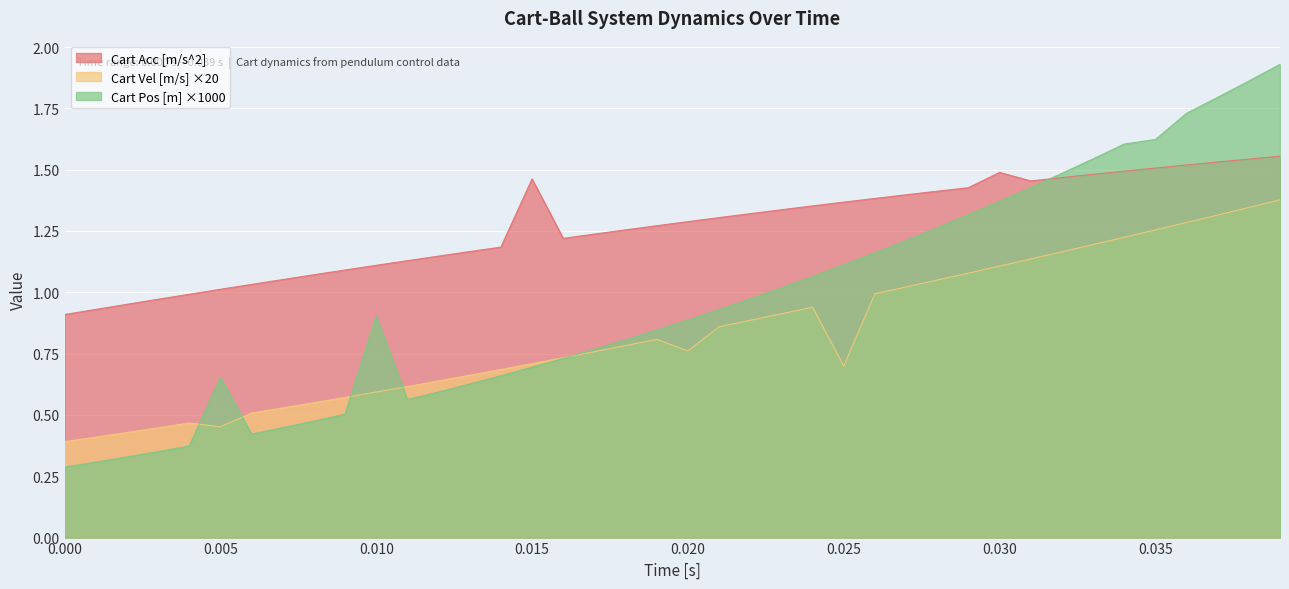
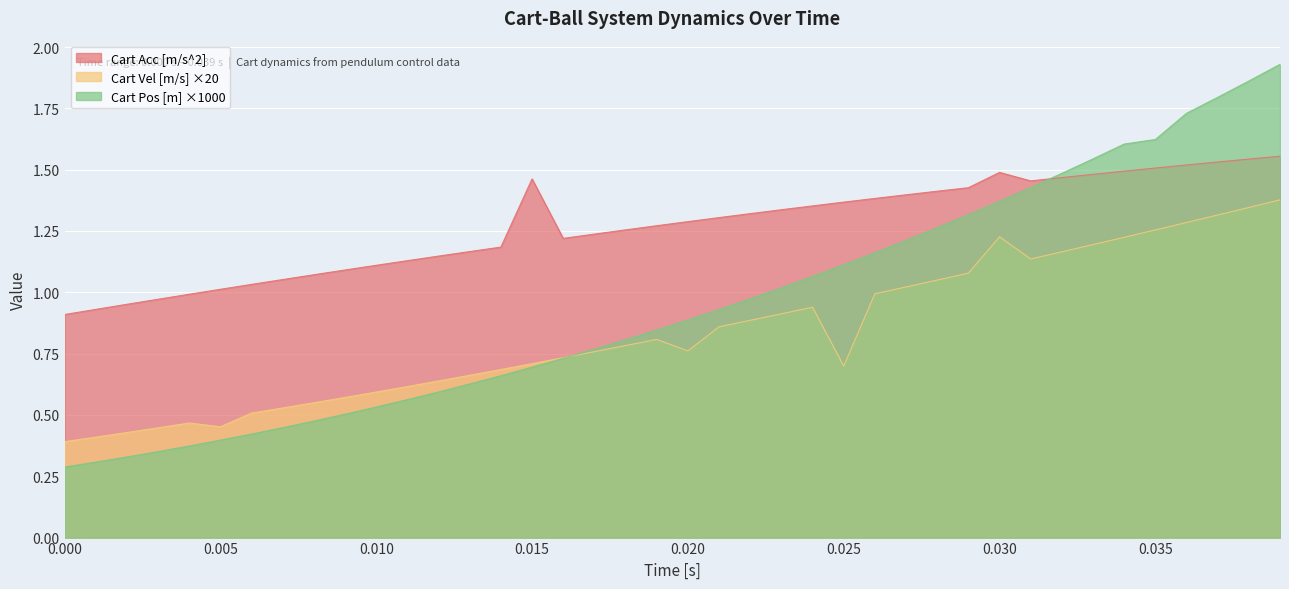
Cart Pos [m] ×1000, 0.005: 0.65 -> 0.40
Cart Pos [m] ×1000, 0.010: 0.90 -> 0.53
Cart Vel [m/s] ×20, 0.030: 1.11 -> 1.23
